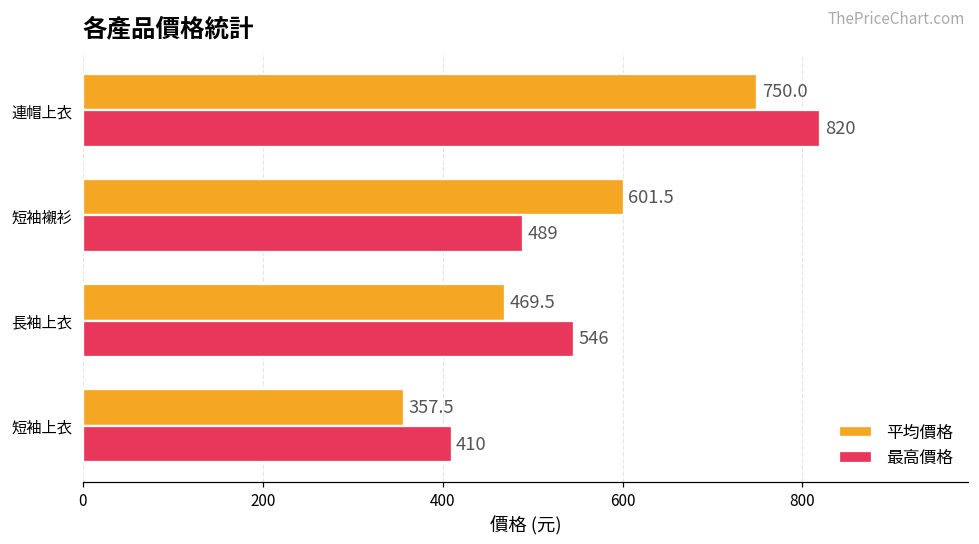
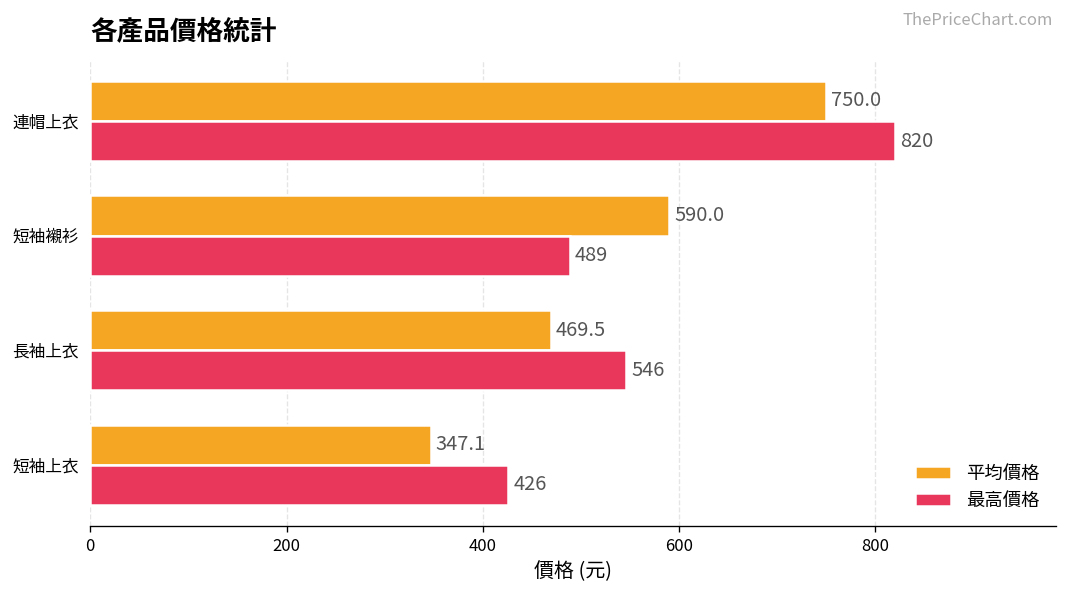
平均價格, 短袖襯衫: 601.5 -> 590.0
平均價格, 短袖上衣: 357.5 -> 347.1
最高價格, 短袖上衣: 410 -> 426
